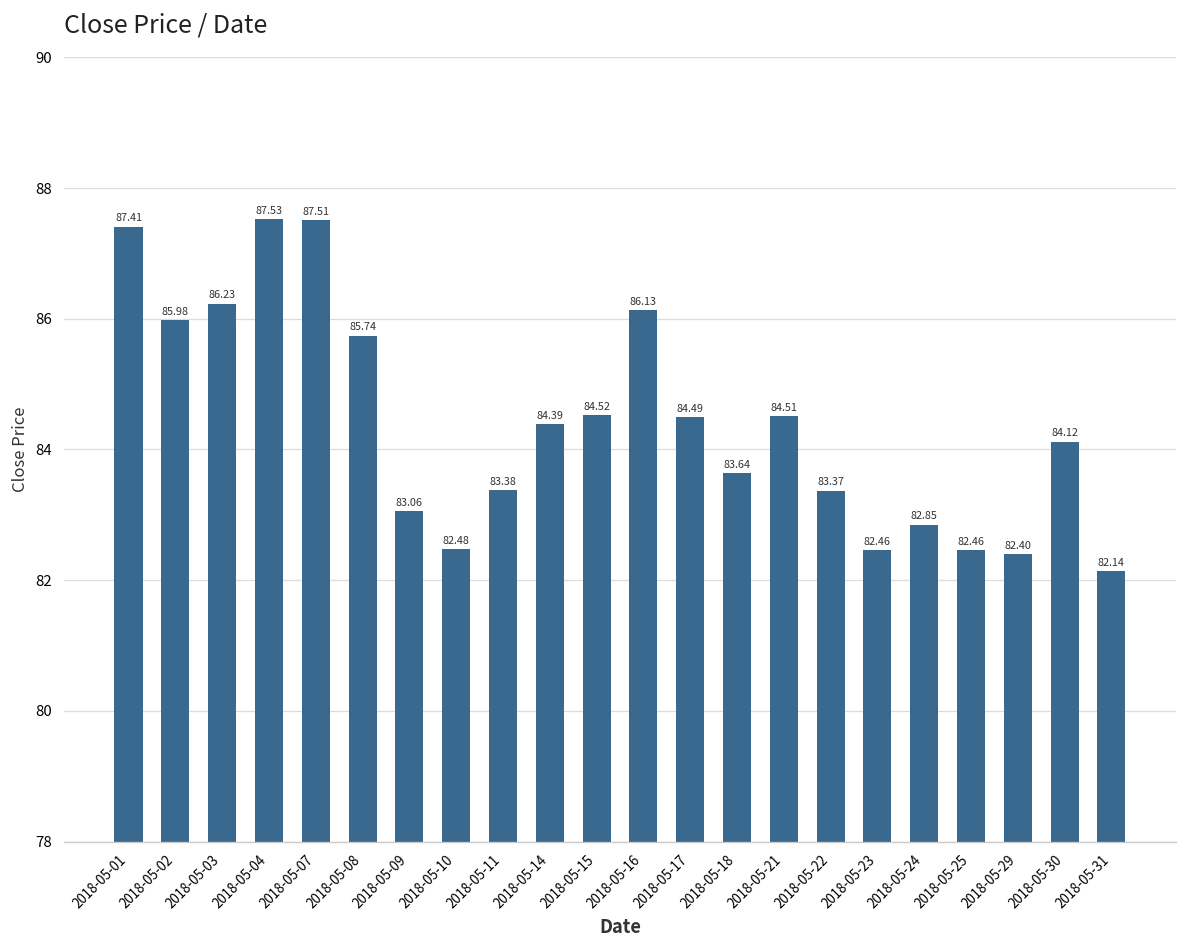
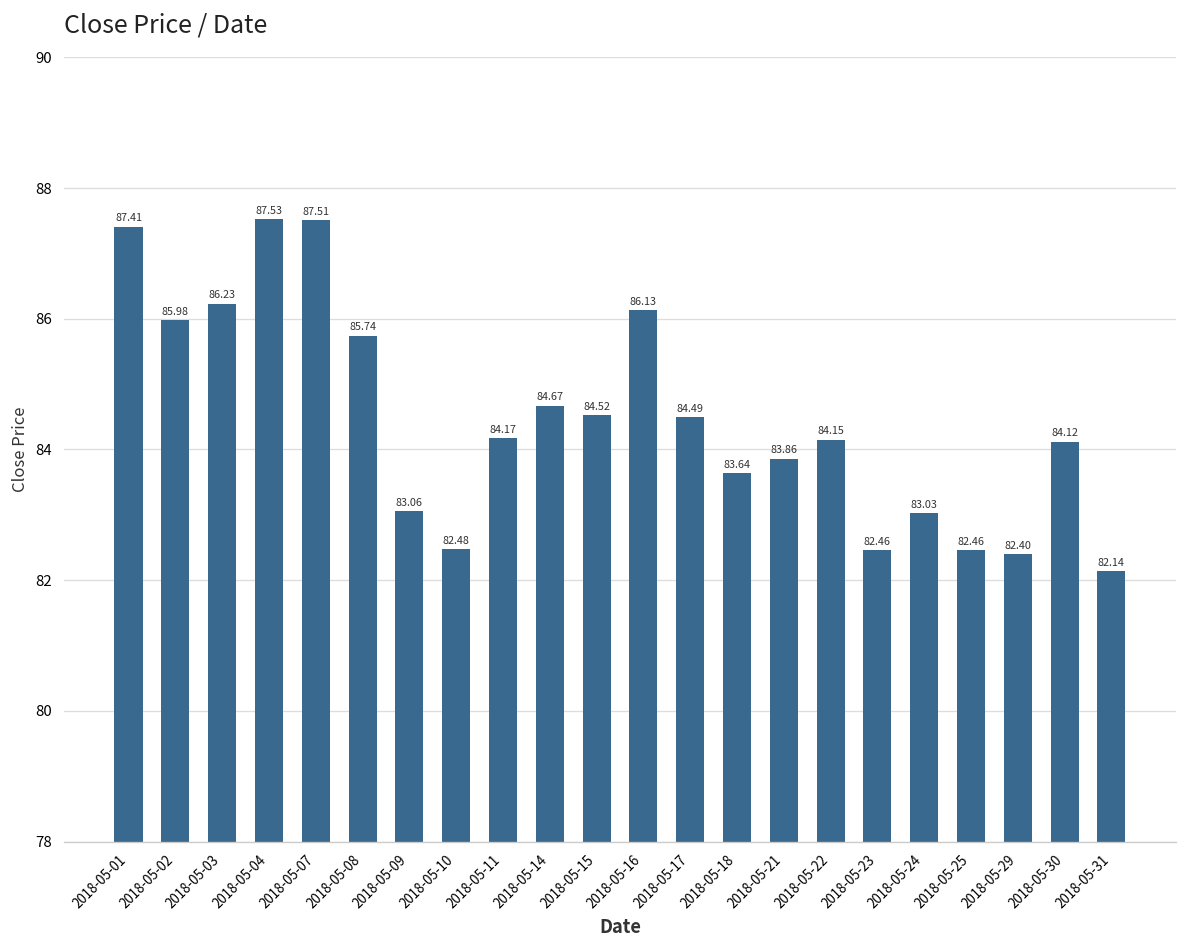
2018-05-11: 83.38 -> 84.17
2018-05-14: 84.39 -> 84.67
2018-05-21: 84.51 -> 83.86
2018-05-22: 83.37 -> 84.15
2018-05-24: 82.85 -> 83.03
